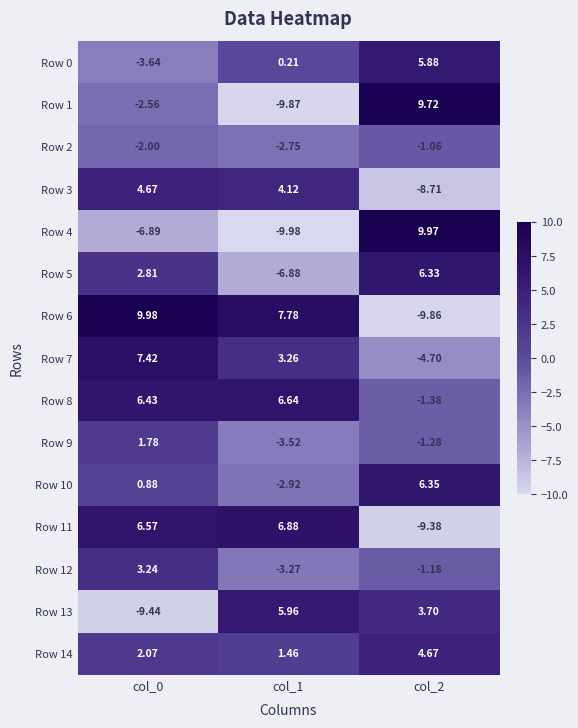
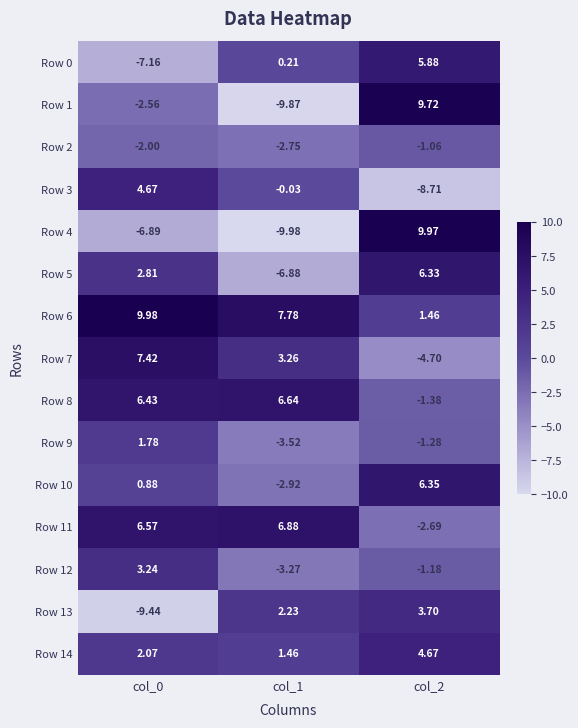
Row 0, col_0: -3.64 -> -7.16
Row 3, col_1: 4.12 -> -0.03
Row 6, col_2: -9.86 -> 1.46
Row 11, col_2: -9.38 -> -2.69
Row 13, col_1: 5.96 -> 2.23
